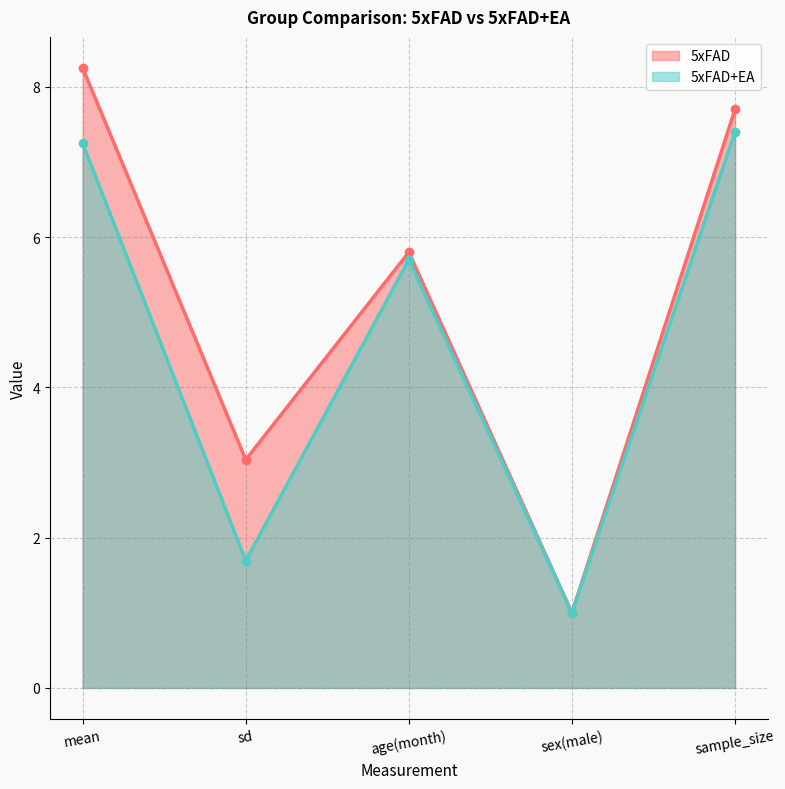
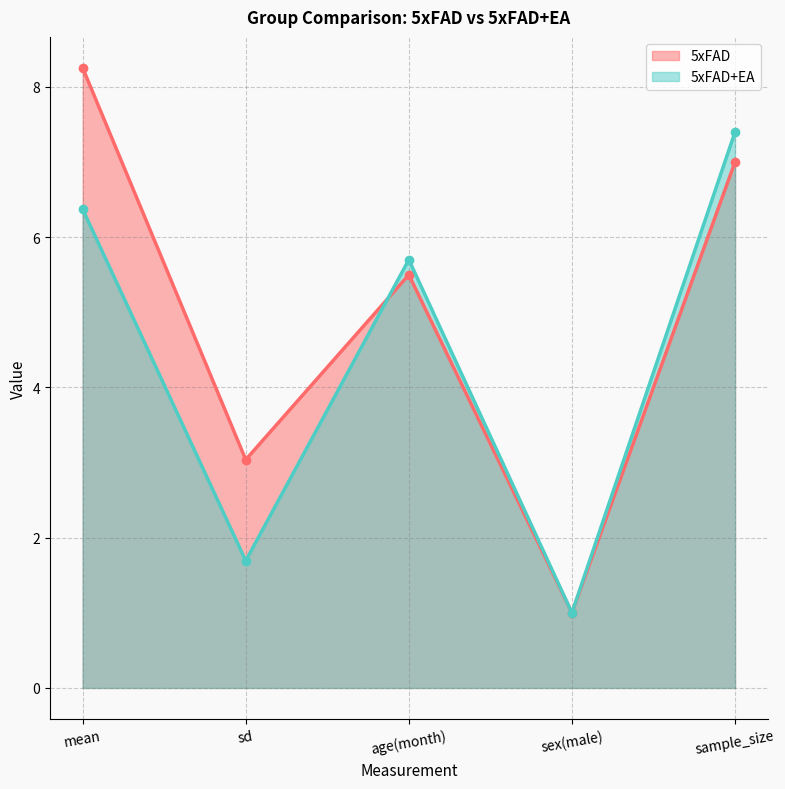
5xFAD+EA, mean: 7.2 -> 6.4
5xFAD, age(month): 5.8 -> 5.5
5xFAD, sample_size: 7.7 -> 7.0
